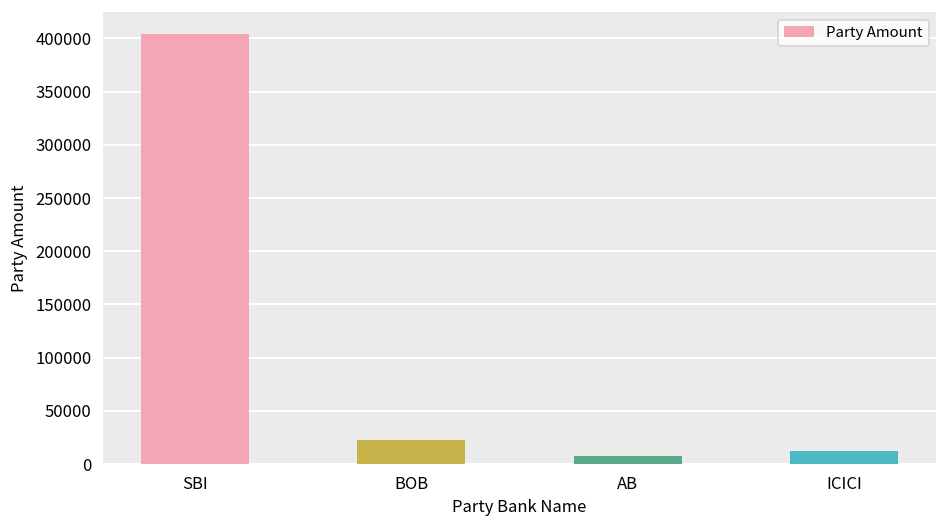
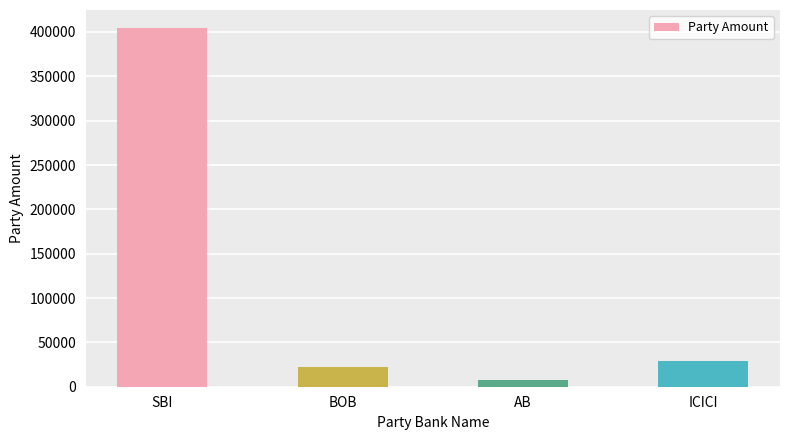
ICICI: 10000 -> 30000
